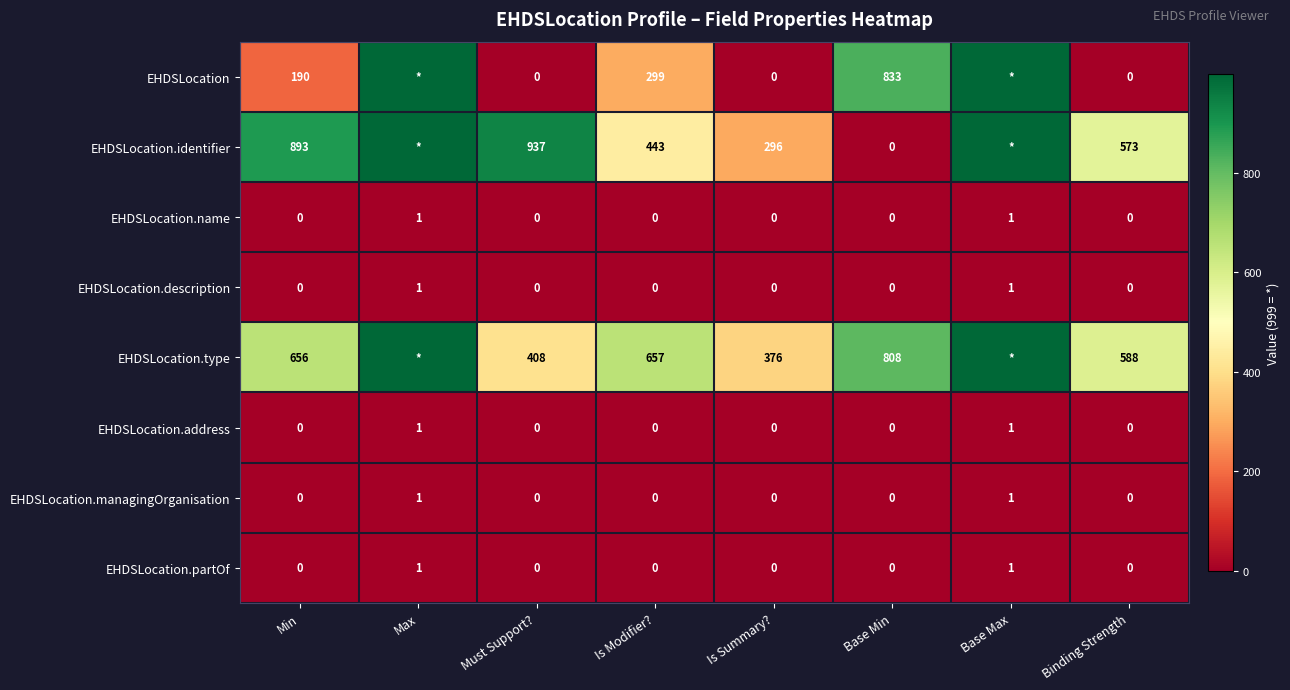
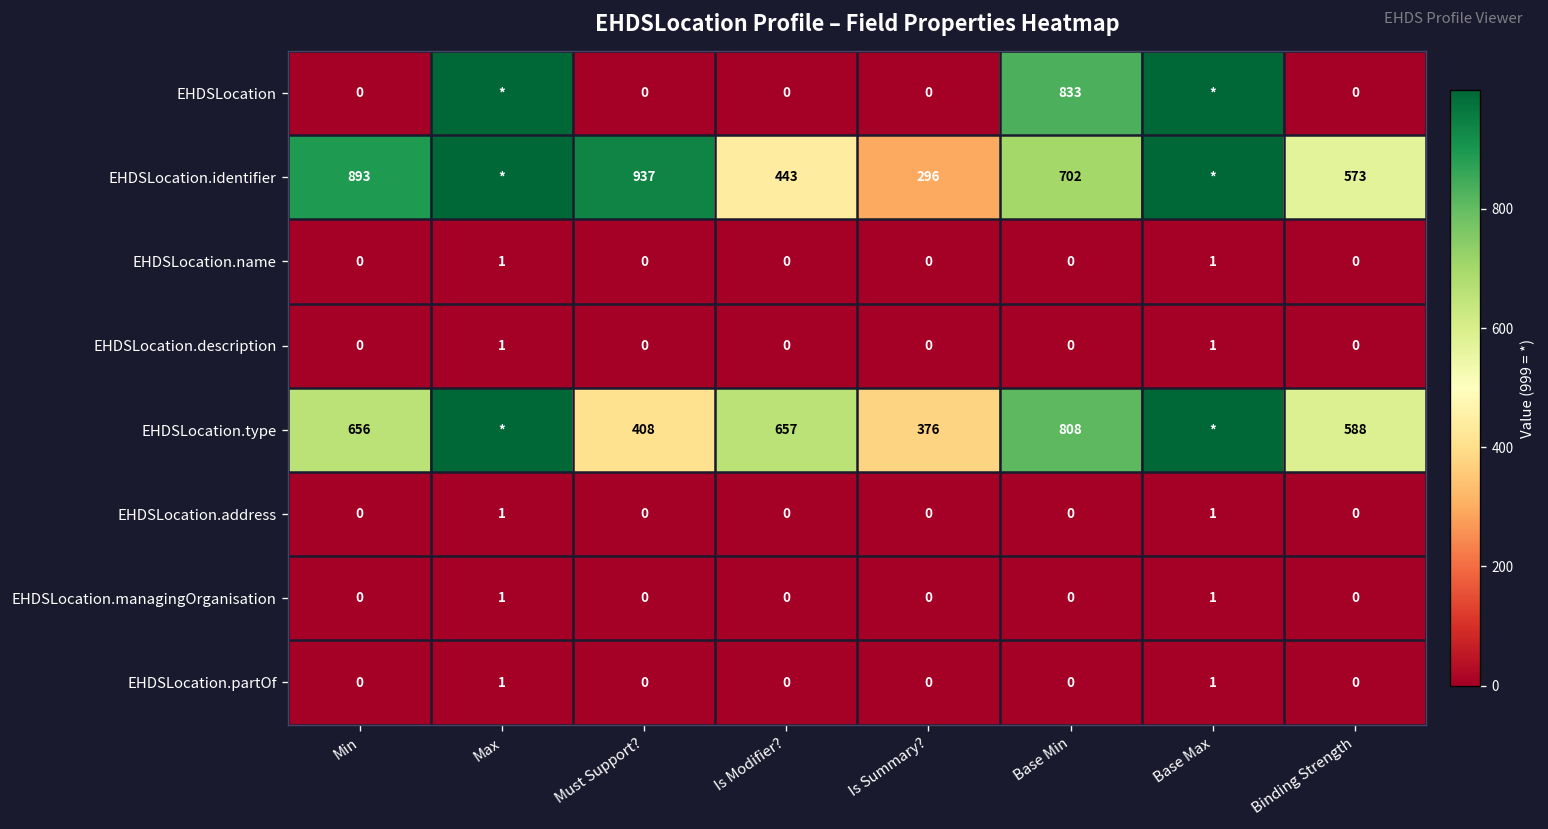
EHDSLocation, Min: 190 -> 0
EHDSLocation, Is Modifier?: 299 -> 0
EHDSLocation.identifier, Base Min: 0 -> 702
